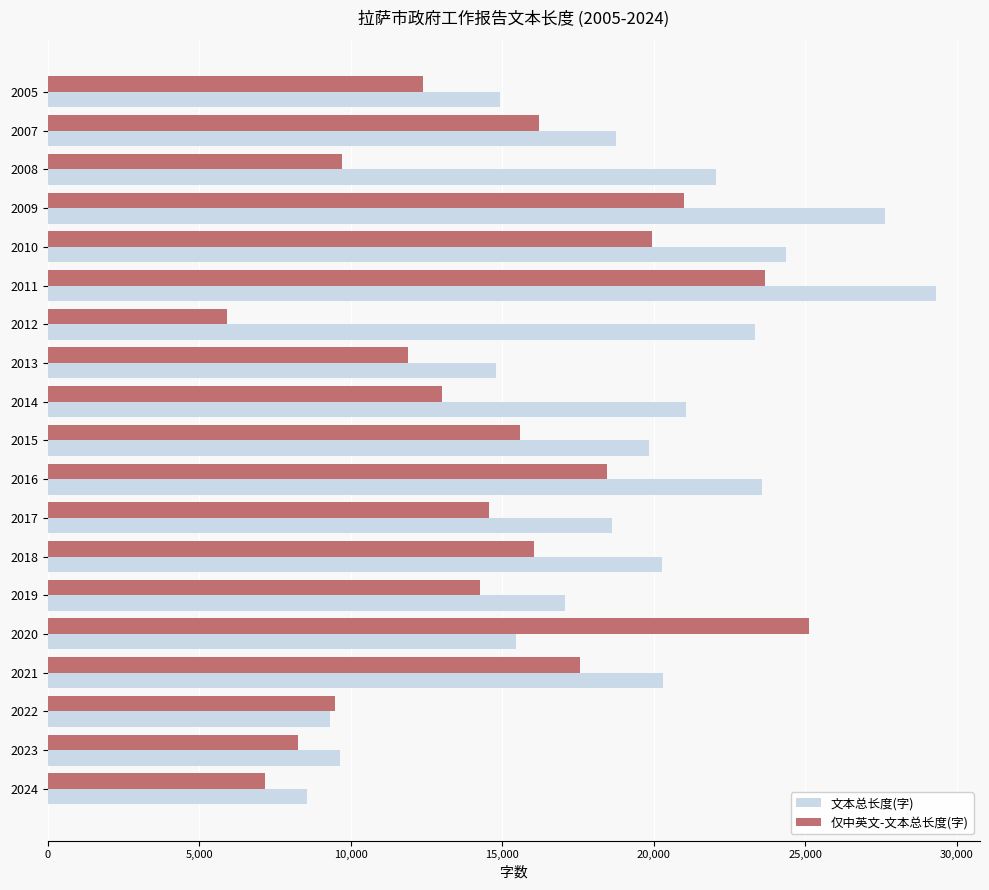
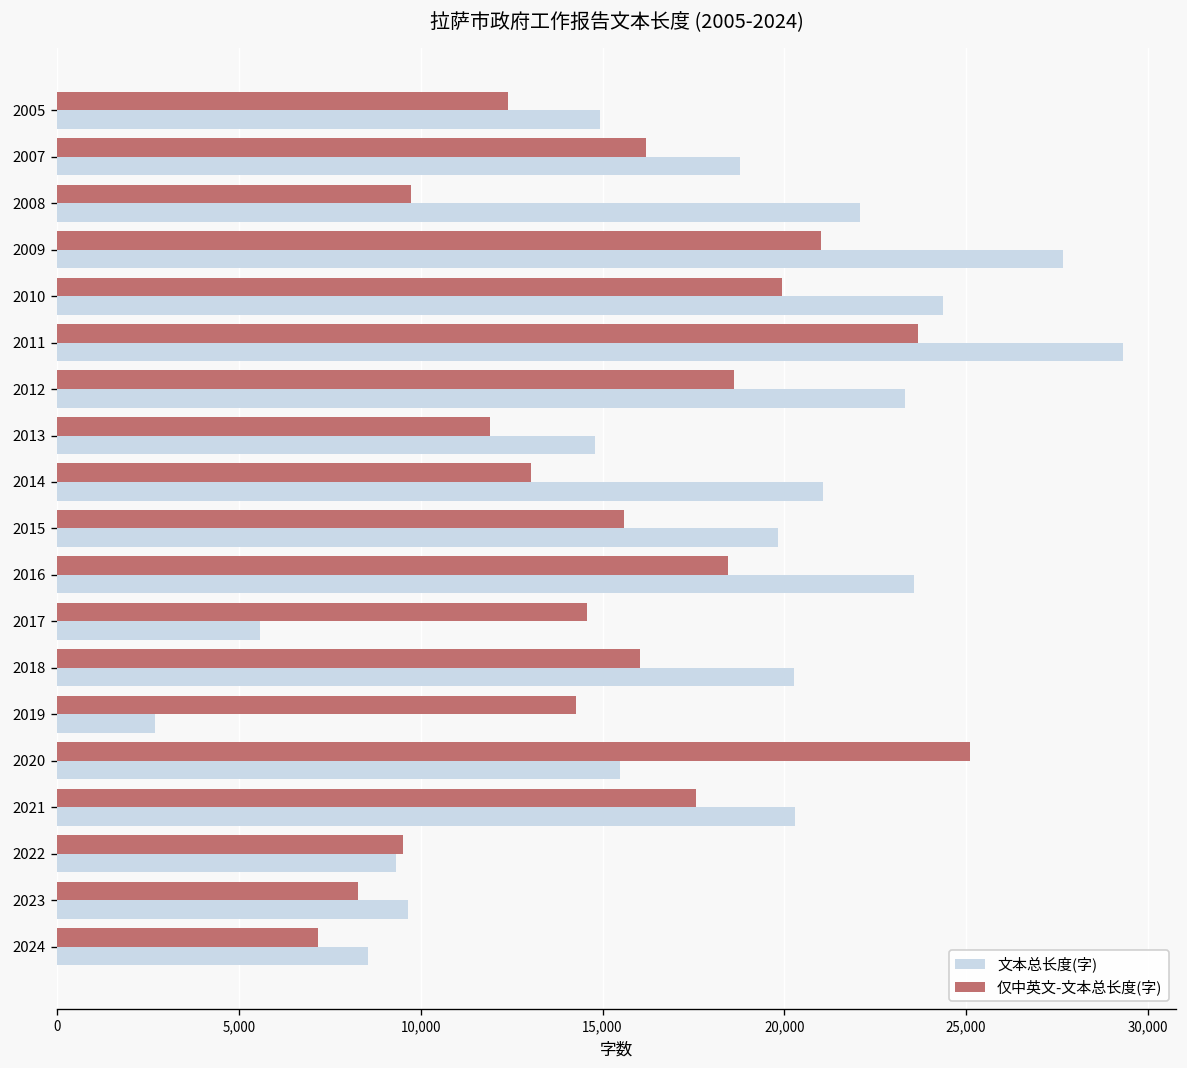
仅中英文-文本总长度(字), 2012: 5,900 -> 18,600
文本总长度(字), 2017: 18,600 -> 5,600
文本总长度(字), 2019: 17,100 -> 2,700
